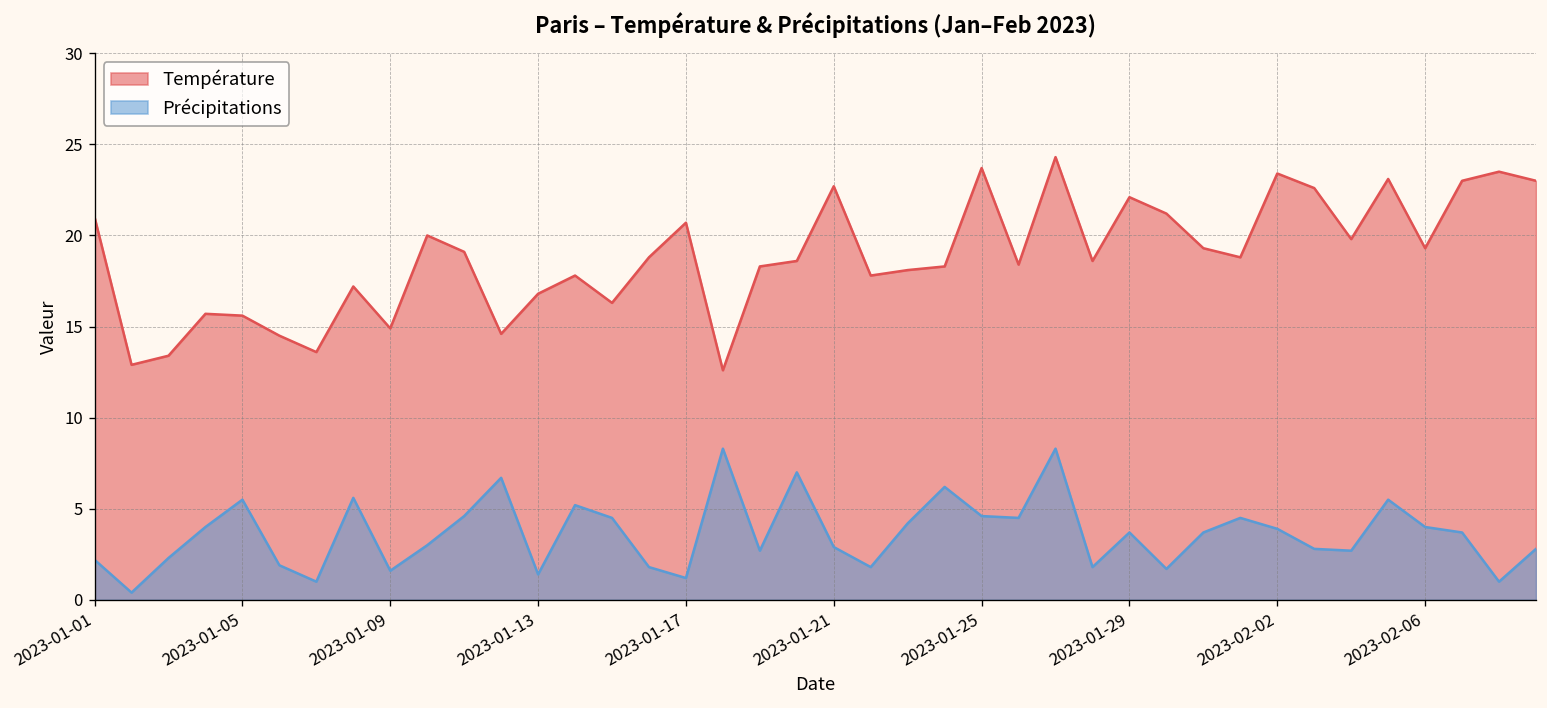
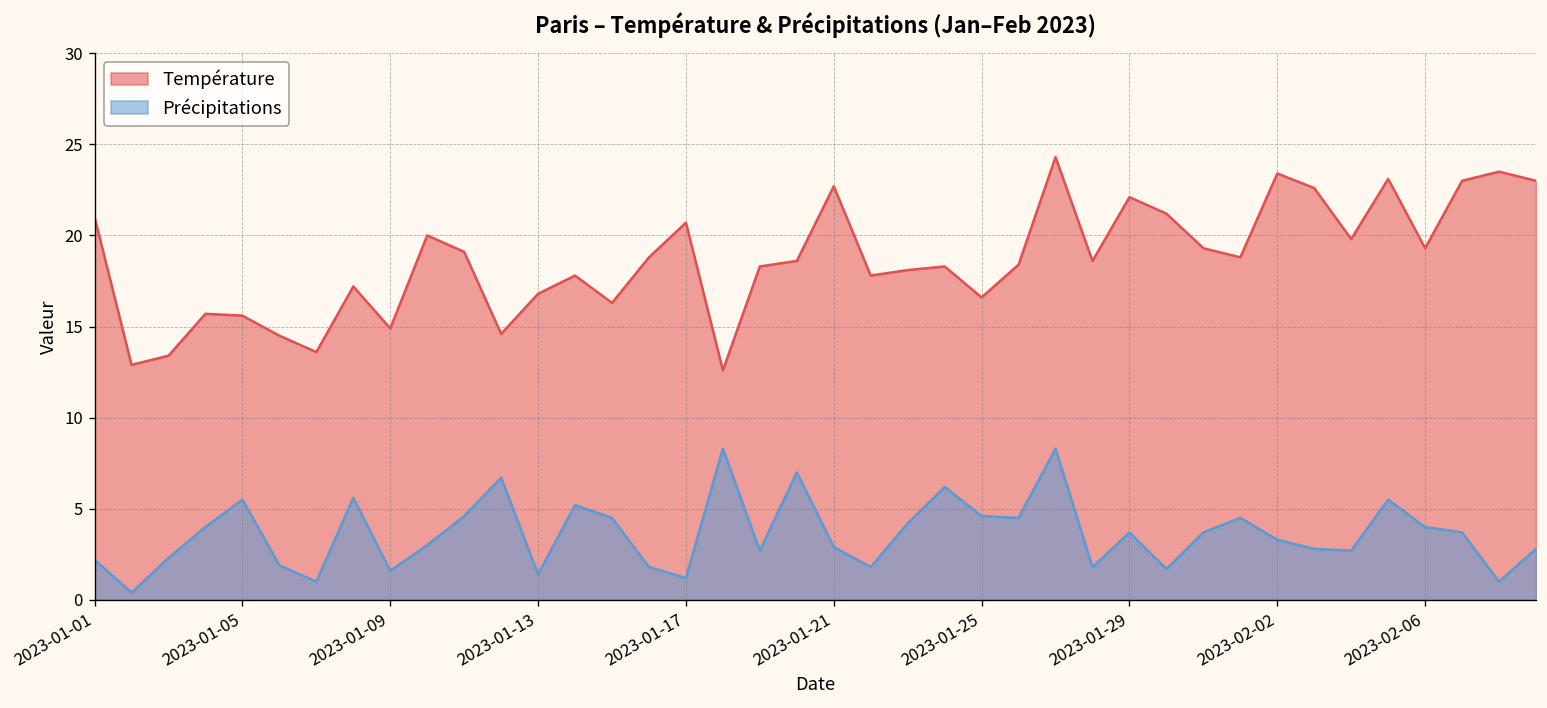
Température, 2023-01-25: 23.7 -> 16.6
Précipitations, 2023-02-02: 3.9 -> 3.3
